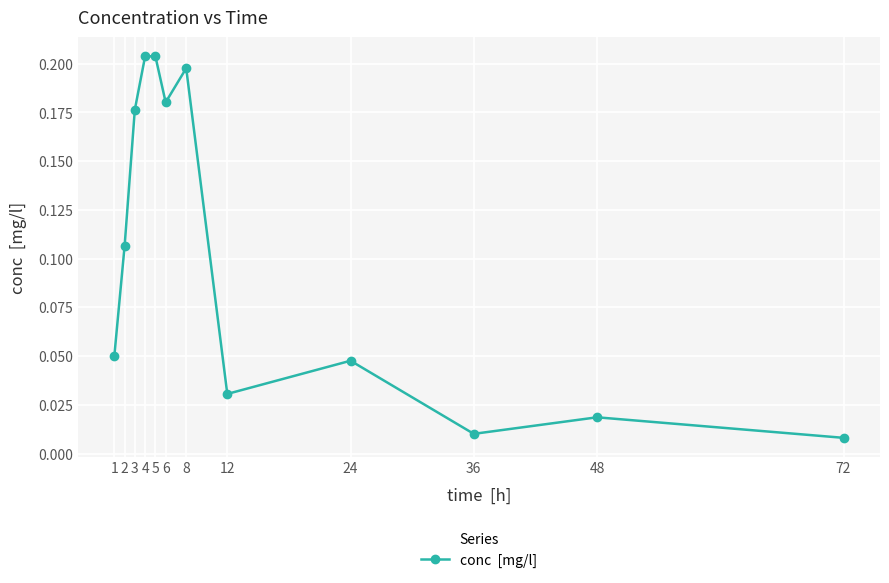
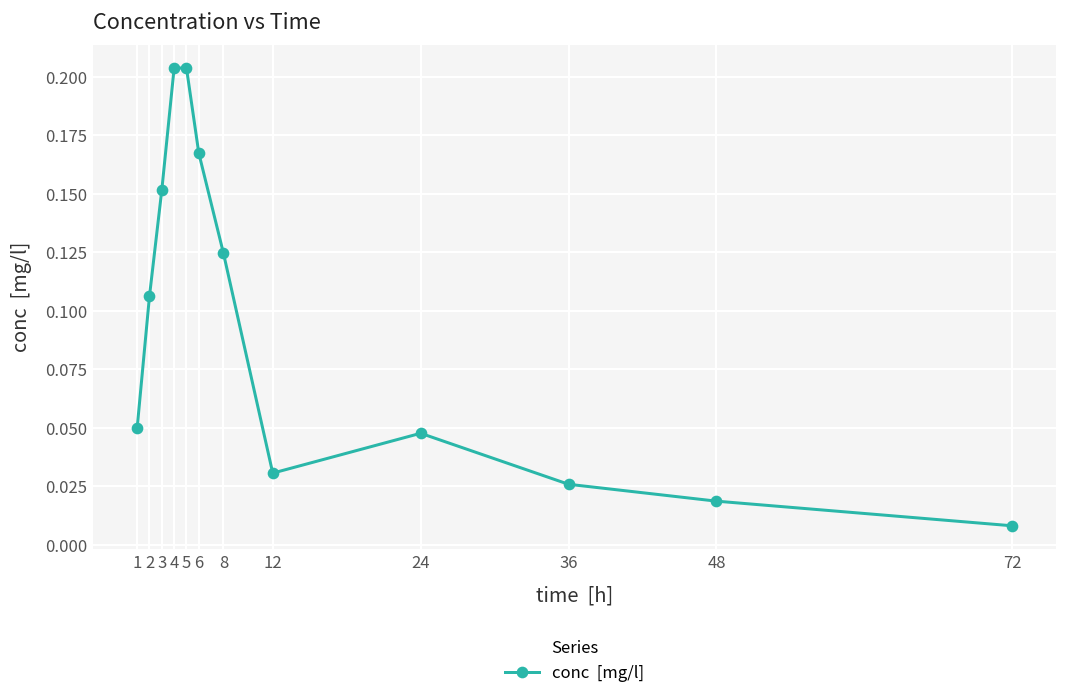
3: 0.176 -> 0.152
6: 0.180 -> 0.167
8: 0.198 -> 0.125
36: 0.010 -> 0.026
